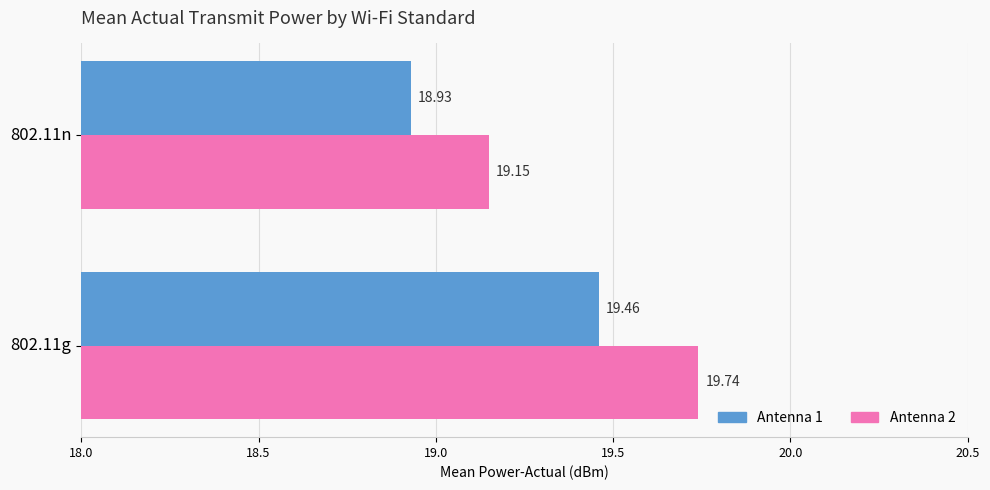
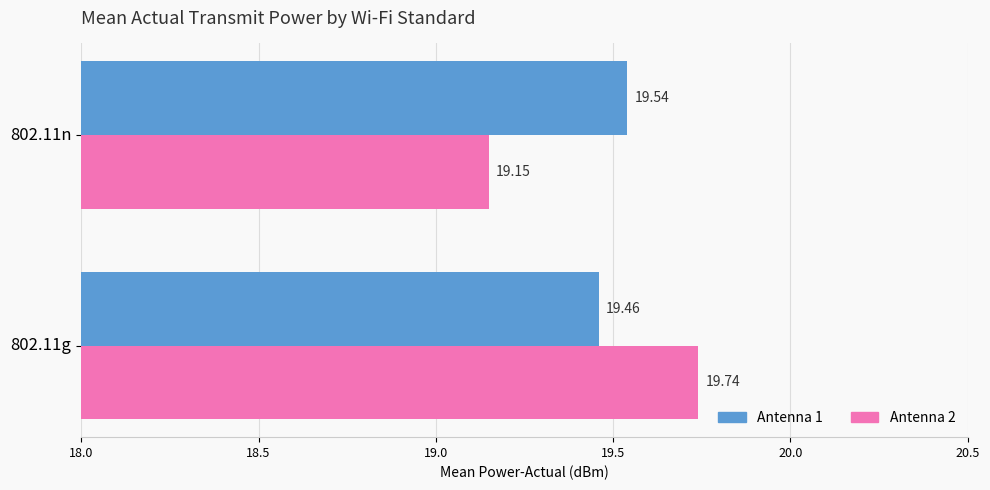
Antenna 1, 802.11n: 18.93 -> 19.54
